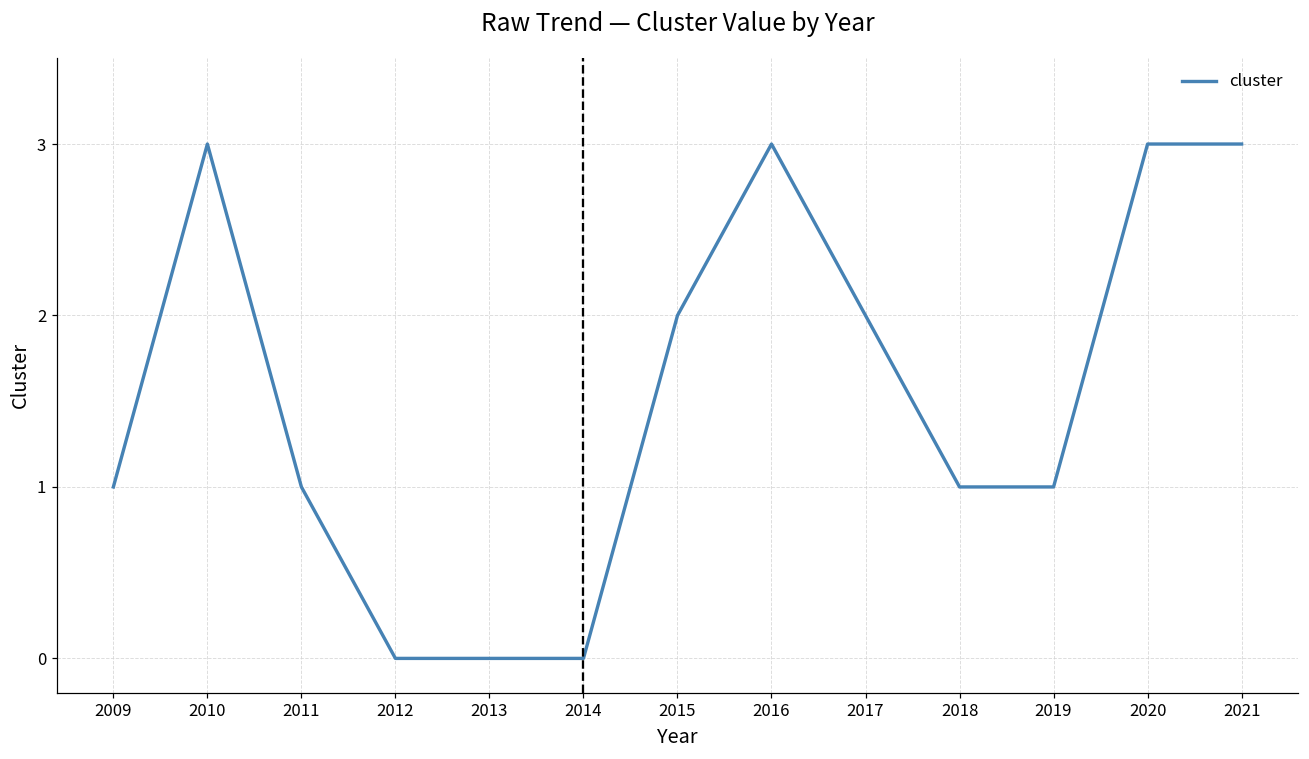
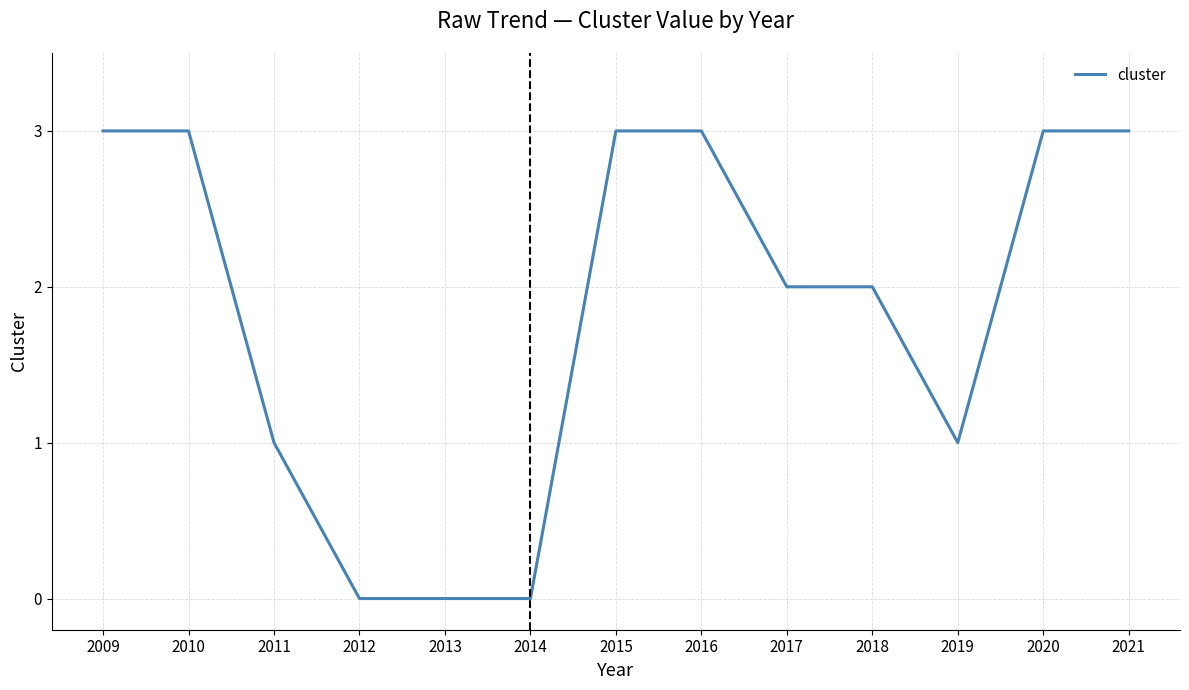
2009: 1 -> 3
2015: 2 -> 3
2018: 1 -> 2
